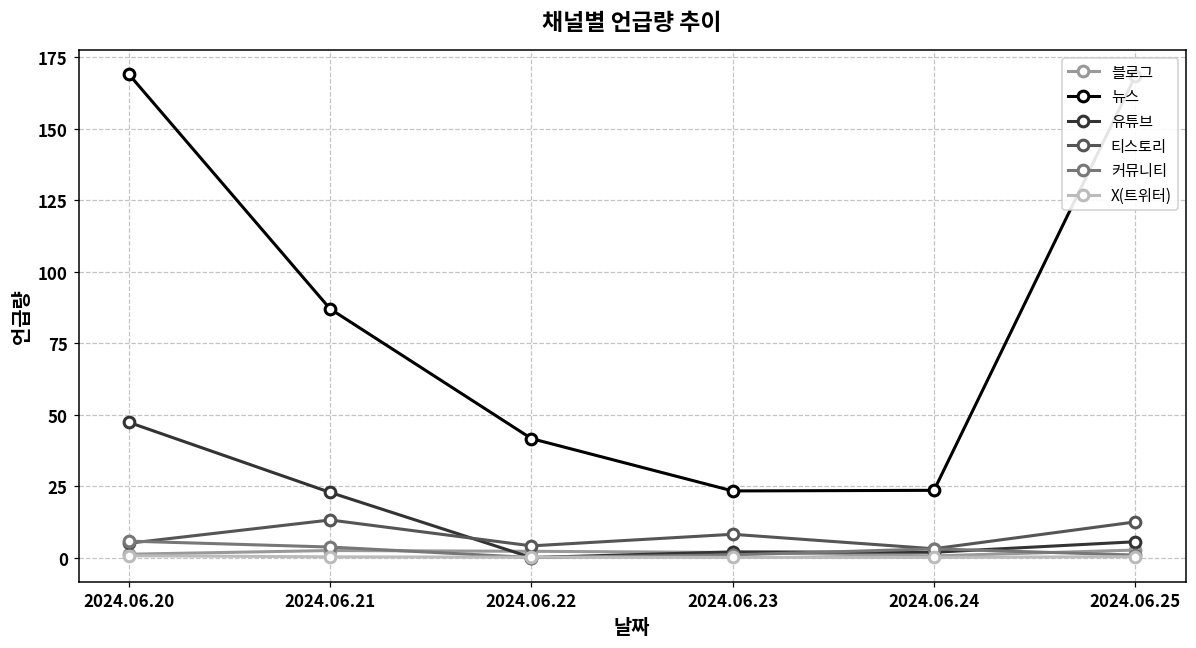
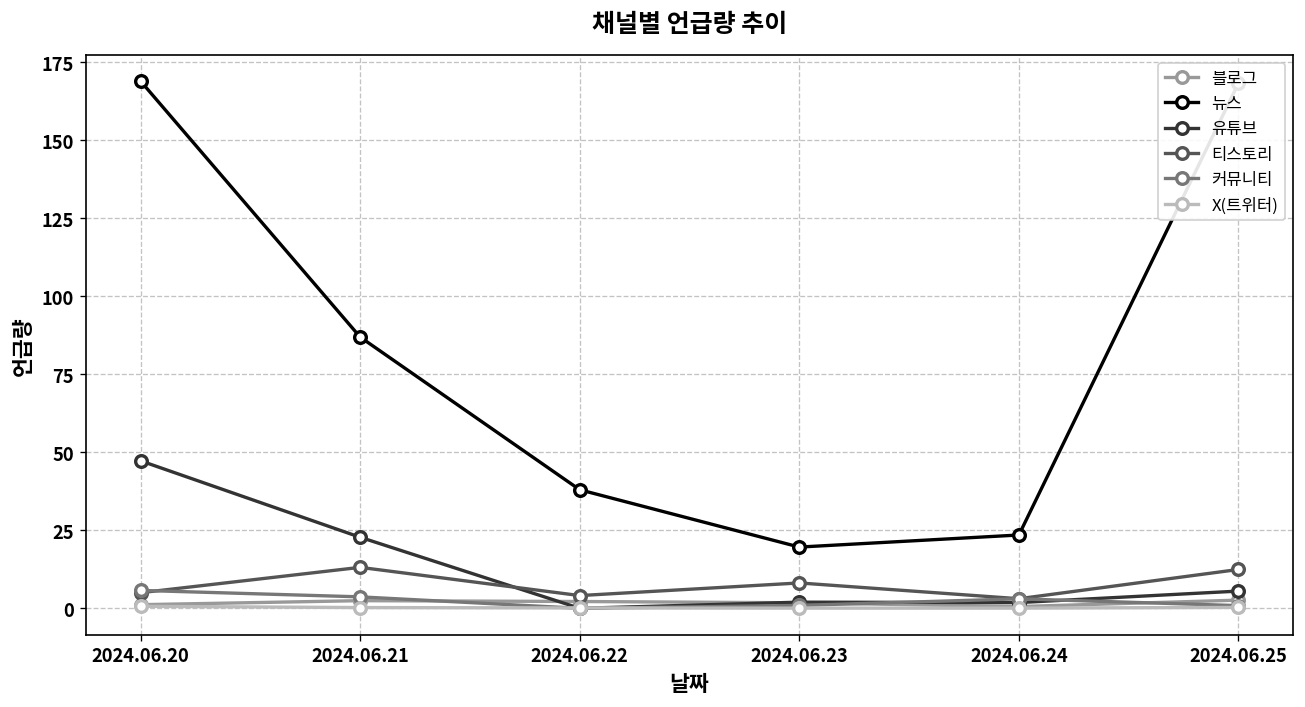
뉴스, 2024.06.22: 42 -> 38
뉴스, 2024.06.23: 23 -> 20
